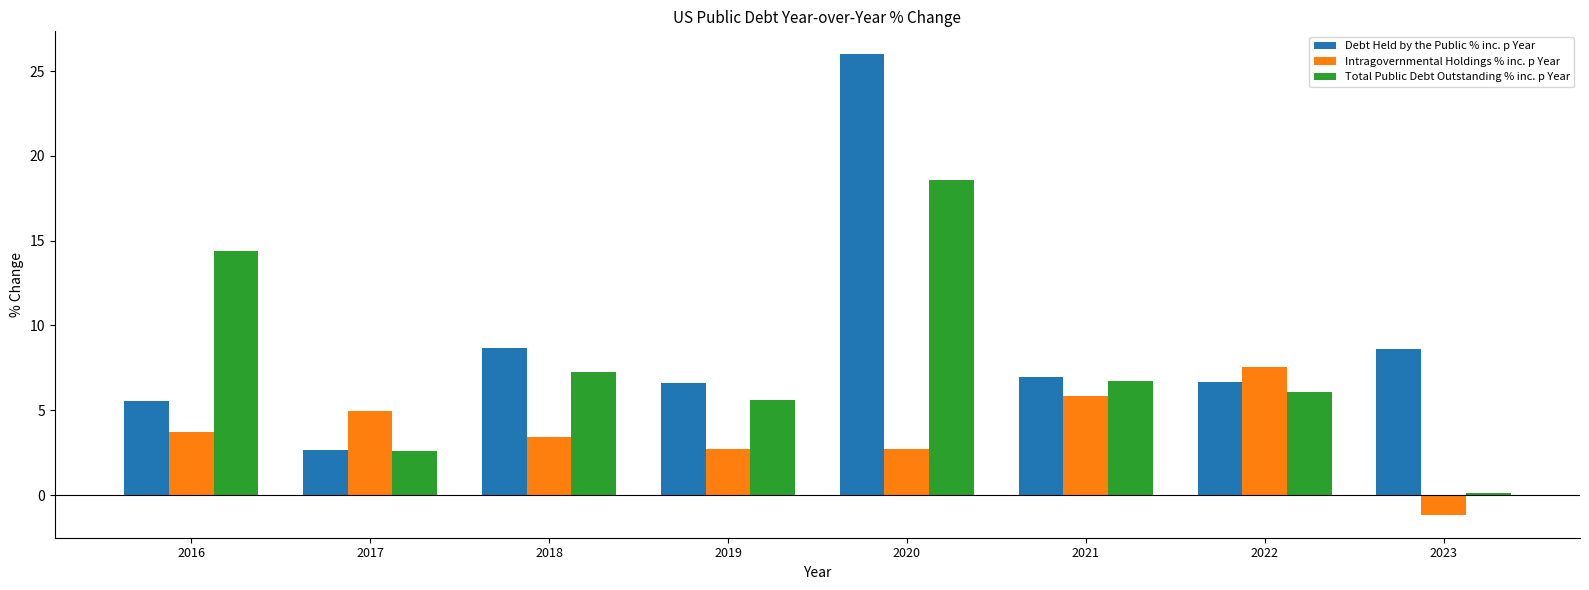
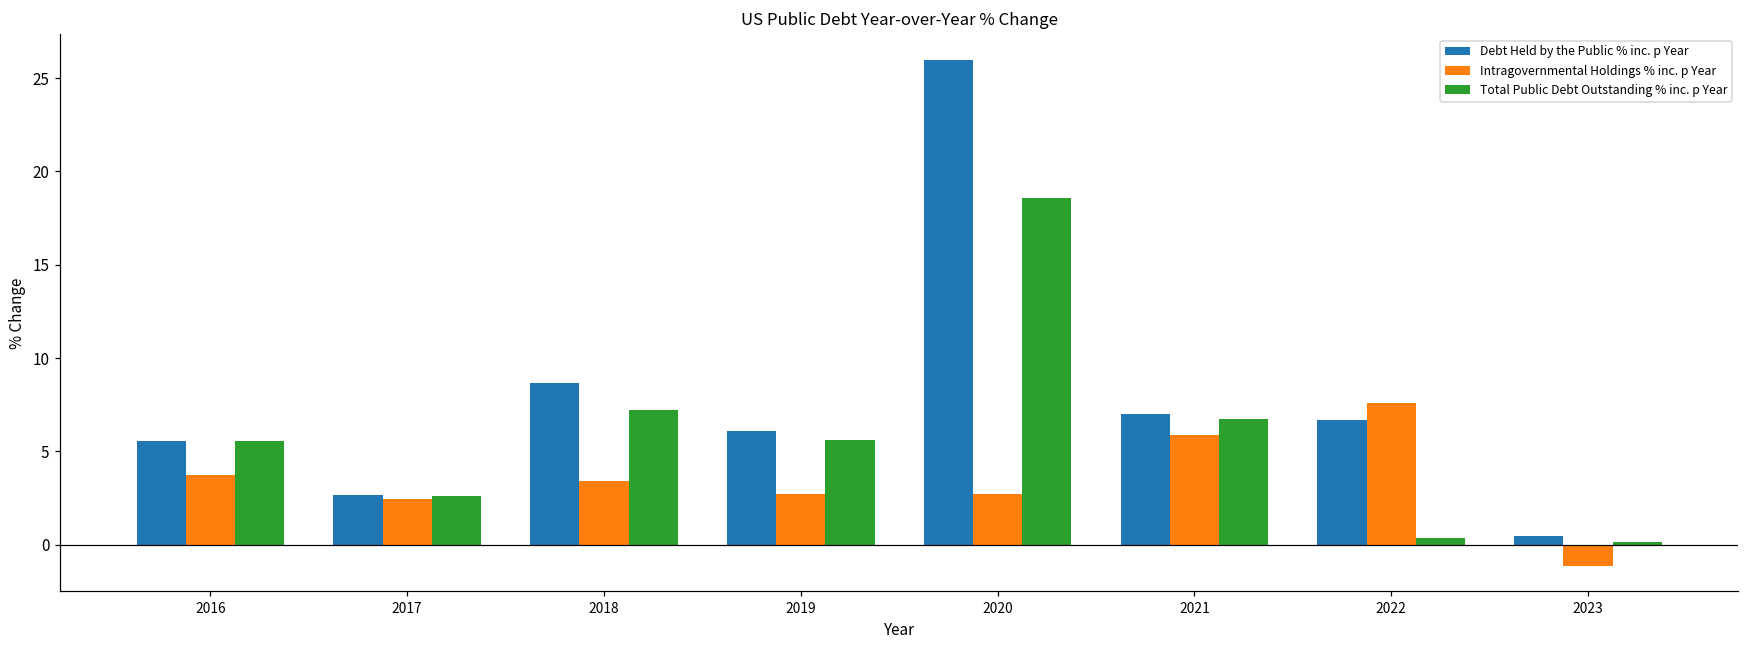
Total Public Debt Outstanding % inc. p Year, 2016: 14.4 -> 5.6
Intragovernmental Holdings % inc. p Year, 2017: 4.9 -> 2.5
Debt Held by the Public % inc. p Year, 2019: 6.6 -> 6.1
Total Public Debt Outstanding % inc. p Year, 2022: 6.1 -> 0.3
Debt Held by the Public % inc. p Year, 2023: 8.6 -> 0.5
